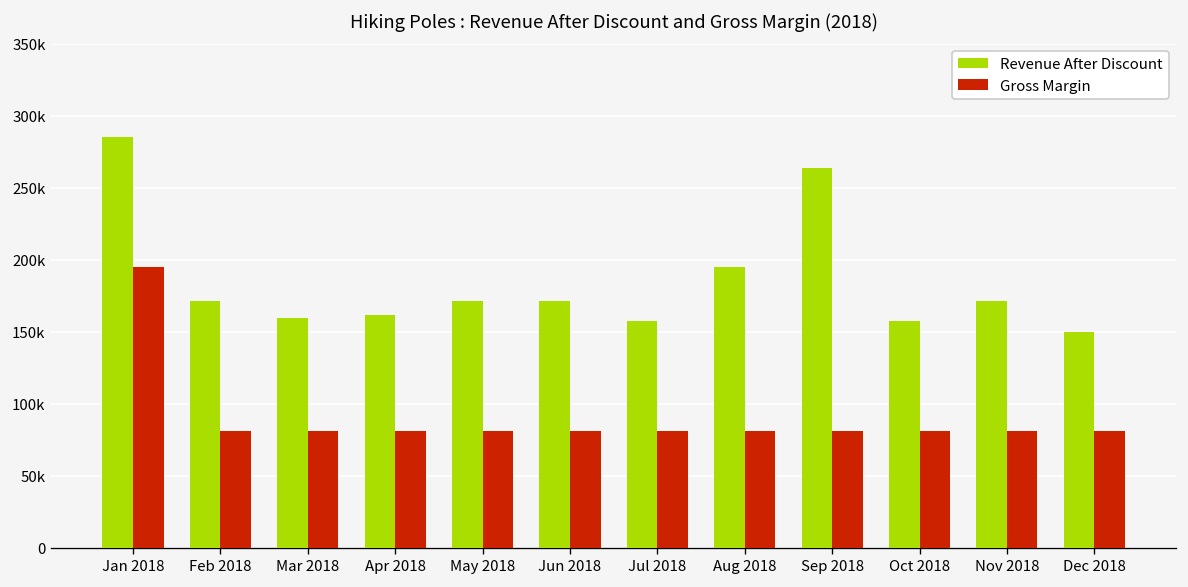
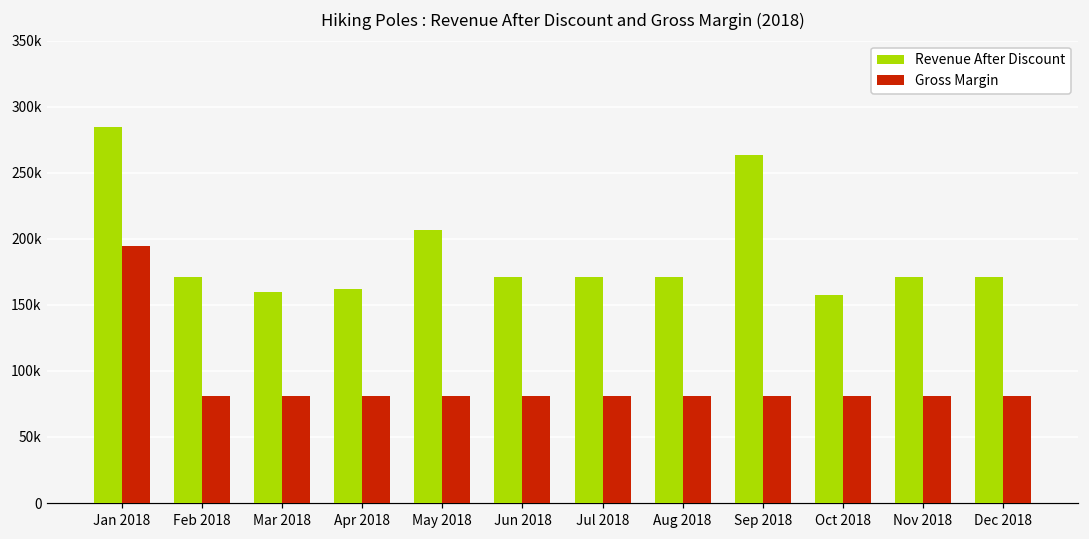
Revenue After Discount, May 2018: 171000 -> 206000
Revenue After Discount, Jul 2018: 157000 -> 171000
Revenue After Discount, Aug 2018: 195000 -> 171000
Revenue After Discount, Dec 2018: 149000 -> 171000
